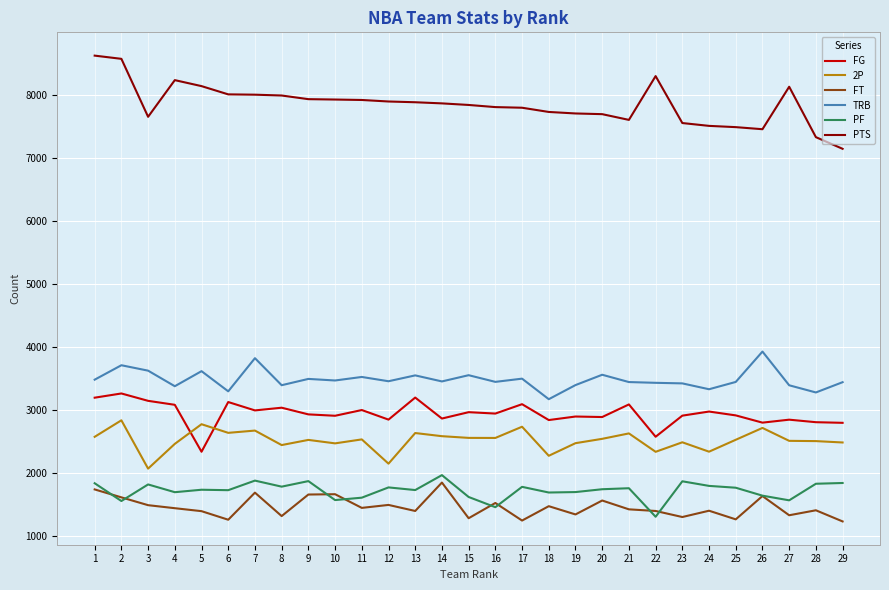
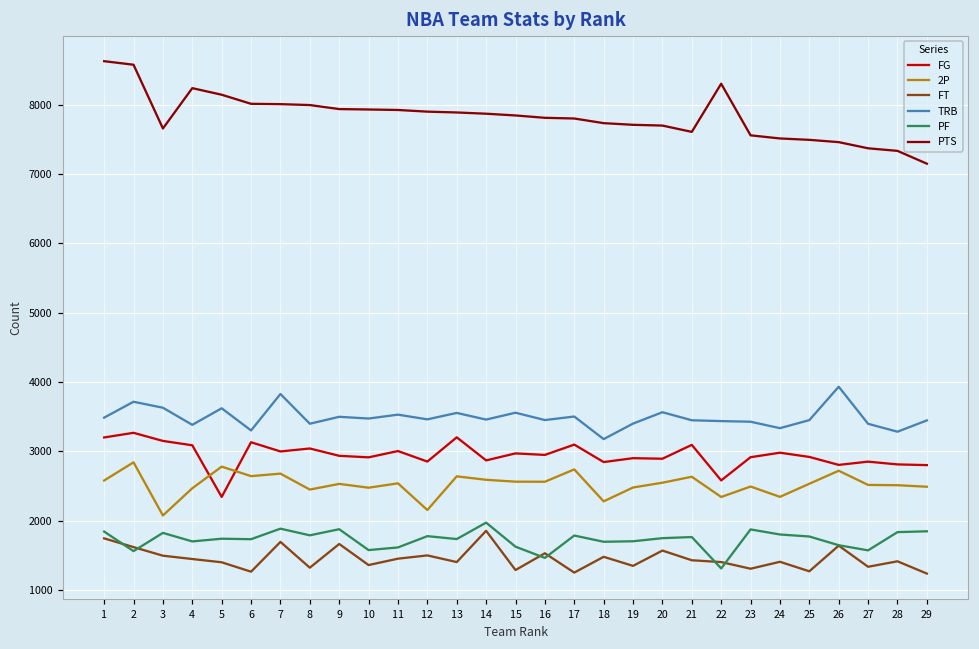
FT, 10: 1700 -> 1400
PTS, 27: 8100 -> 7400
